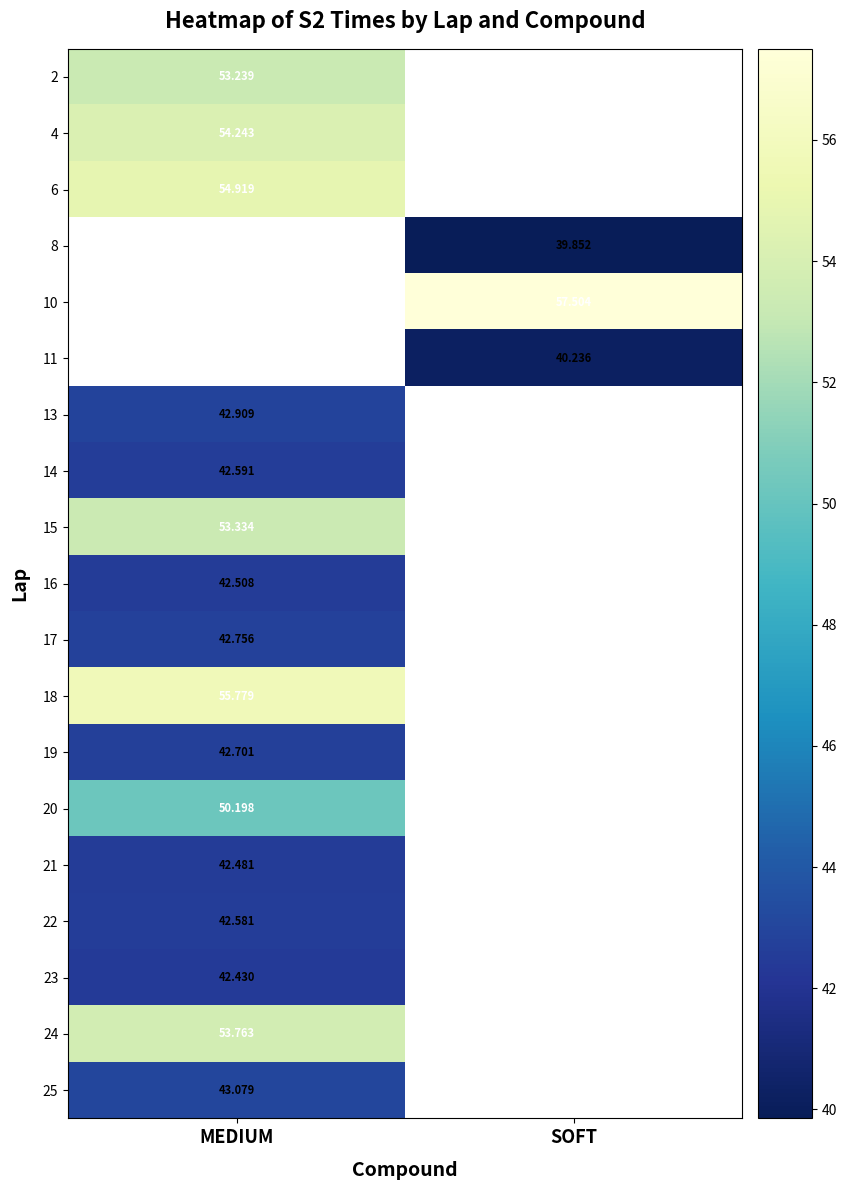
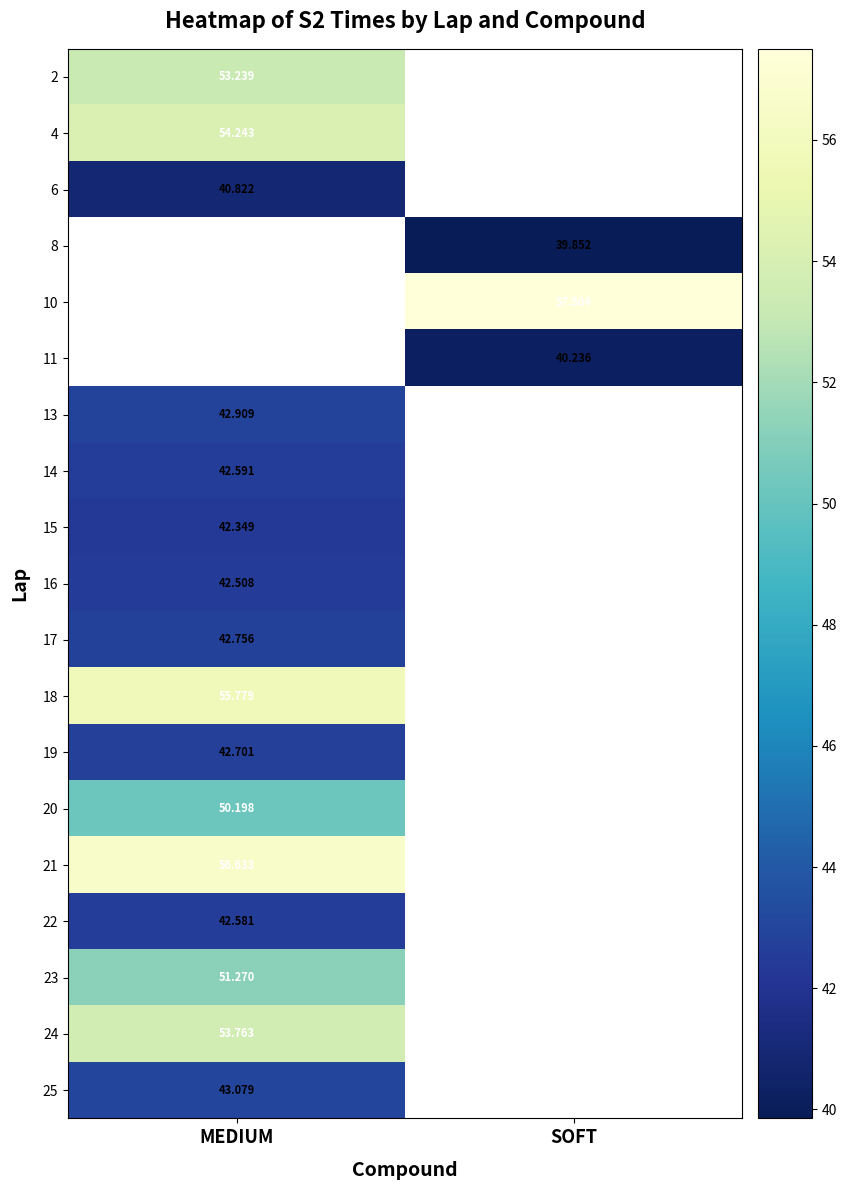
6, MEDIUM: 54.919 -> 40.822
15, MEDIUM: 53.334 -> 42.349
21, MEDIUM: 42.481 -> 56.633
23, MEDIUM: 42.430 -> 51.270
